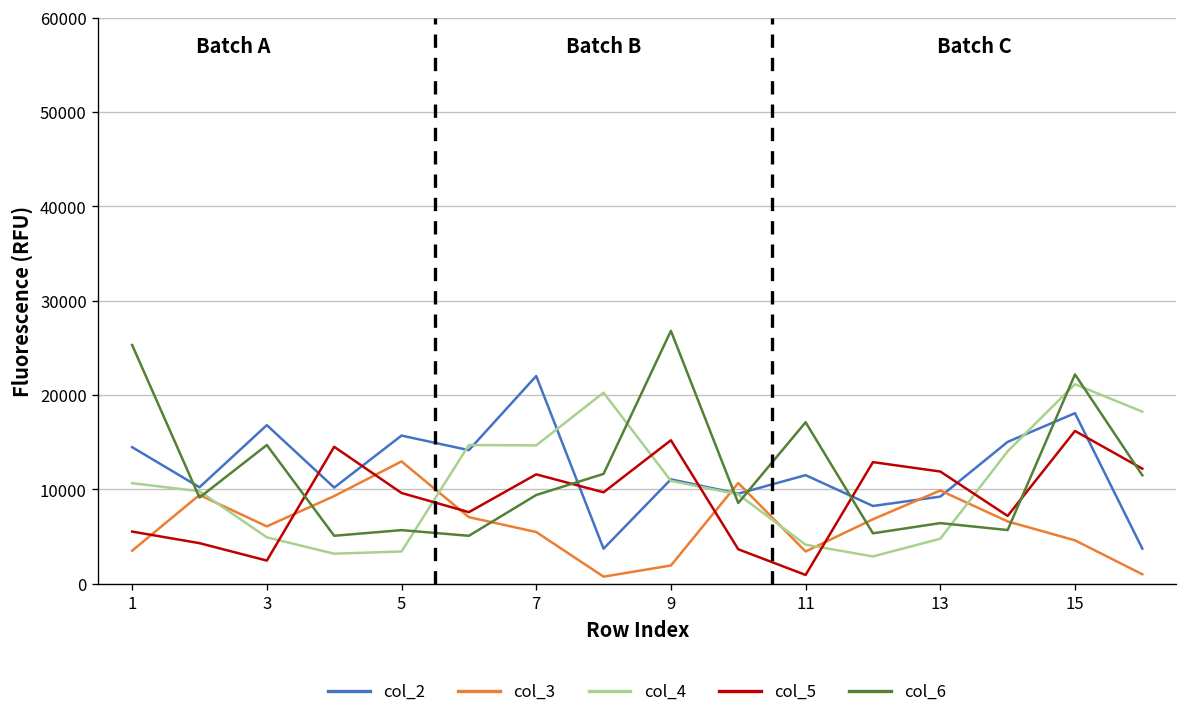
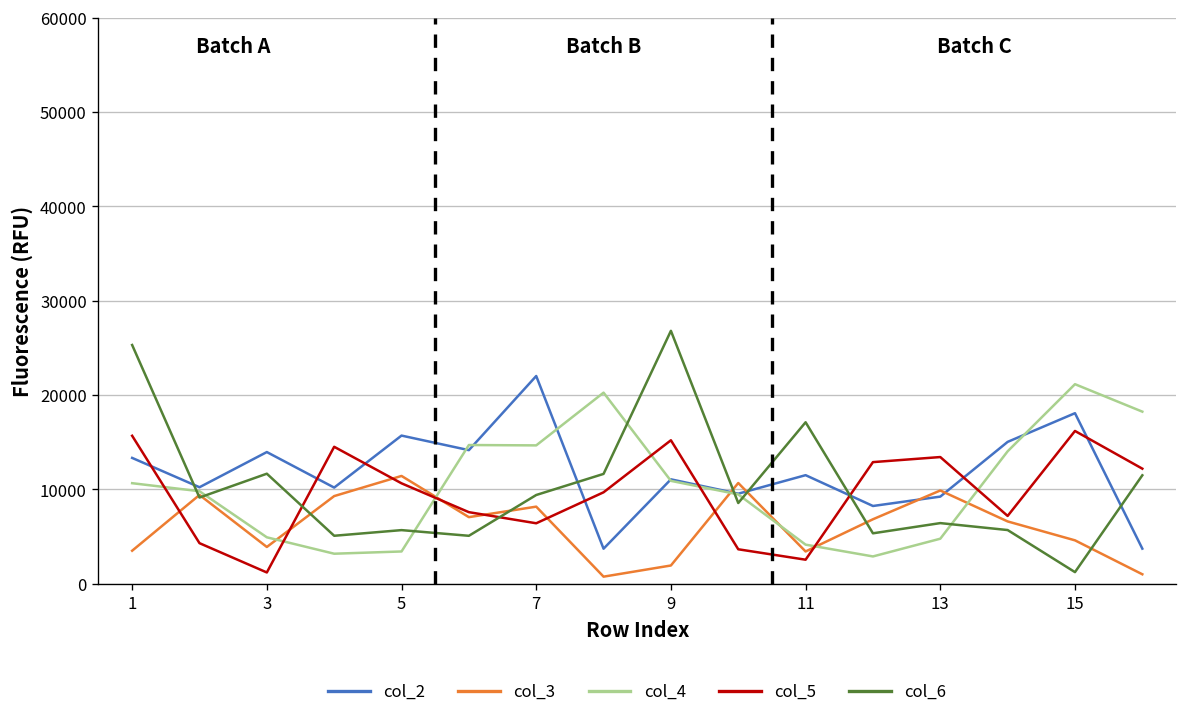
col_2, 1: 14000 -> 13000
col_5, 1: 6000 -> 16000
col_2, 3: 17000 -> 14000
col_3, 3: 6000 -> 4000
col_5, 3: 2000 -> 1000
col_6, 3: 15000 -> 12000
col_3, 5: 13000 -> 11000
col_5, 5: 10000 -> 11000
col_3, 7: 5000 -> 8000
col_5, 7: 12000 -> 6000
col_5, 11: 1000 -> 3000
col_5, 13: 12000 -> 13000
col_6, 15: 22000 -> 1000
